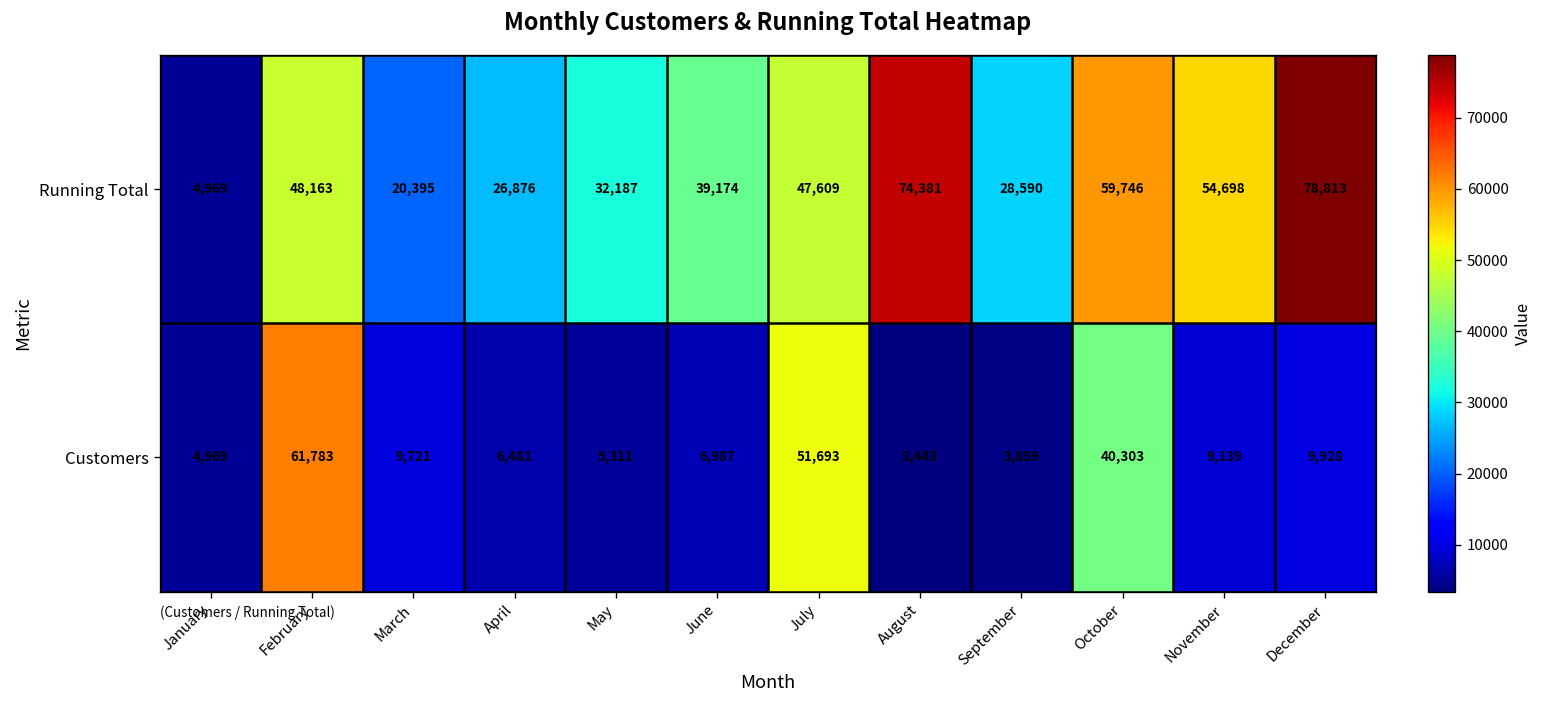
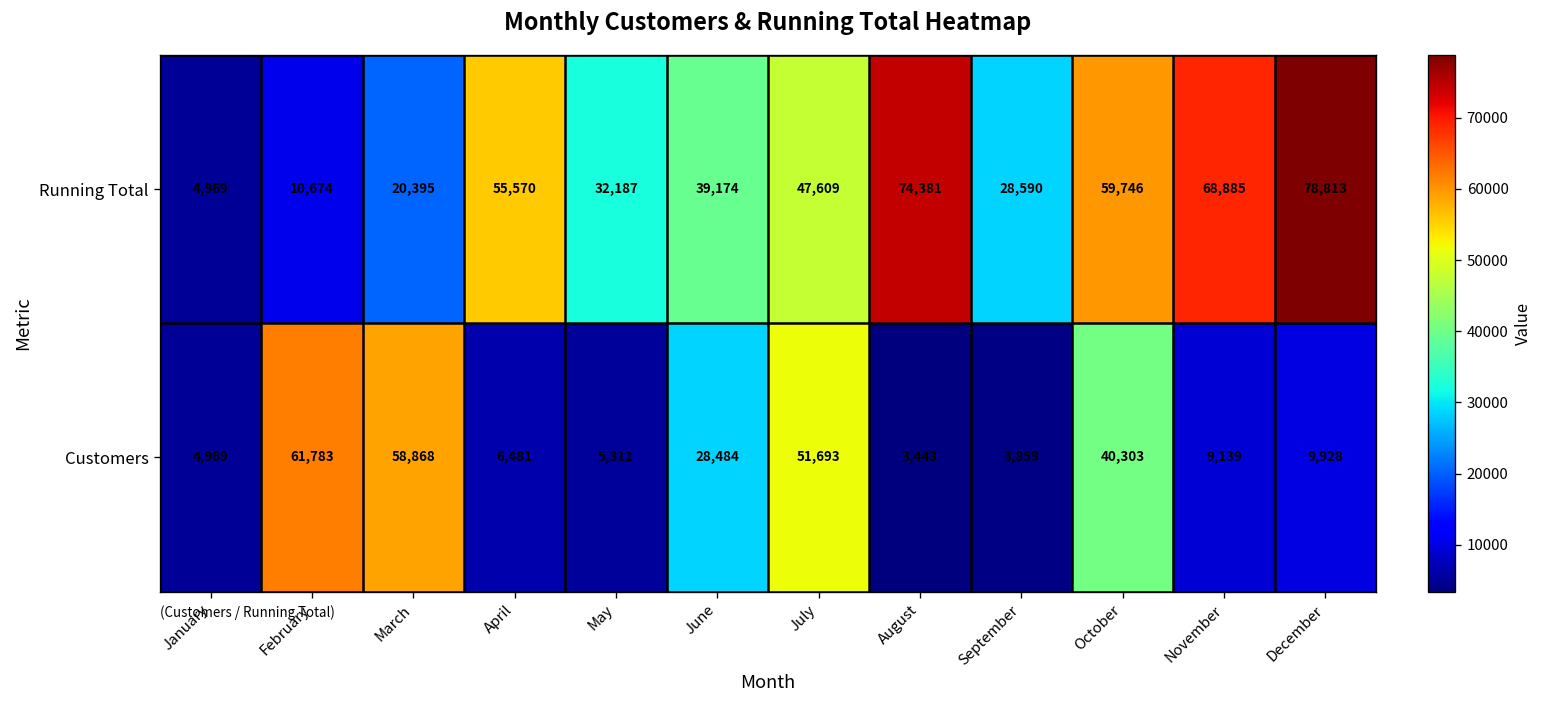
Running Total, February: 48,163 -> 10,674
Running Total, April: 26,876 -> 55,570
Running Total, November: 54,698 -> 68,885
Customers, March: 9,721 -> 58,868
Customers, June: 6,987 -> 28,484
